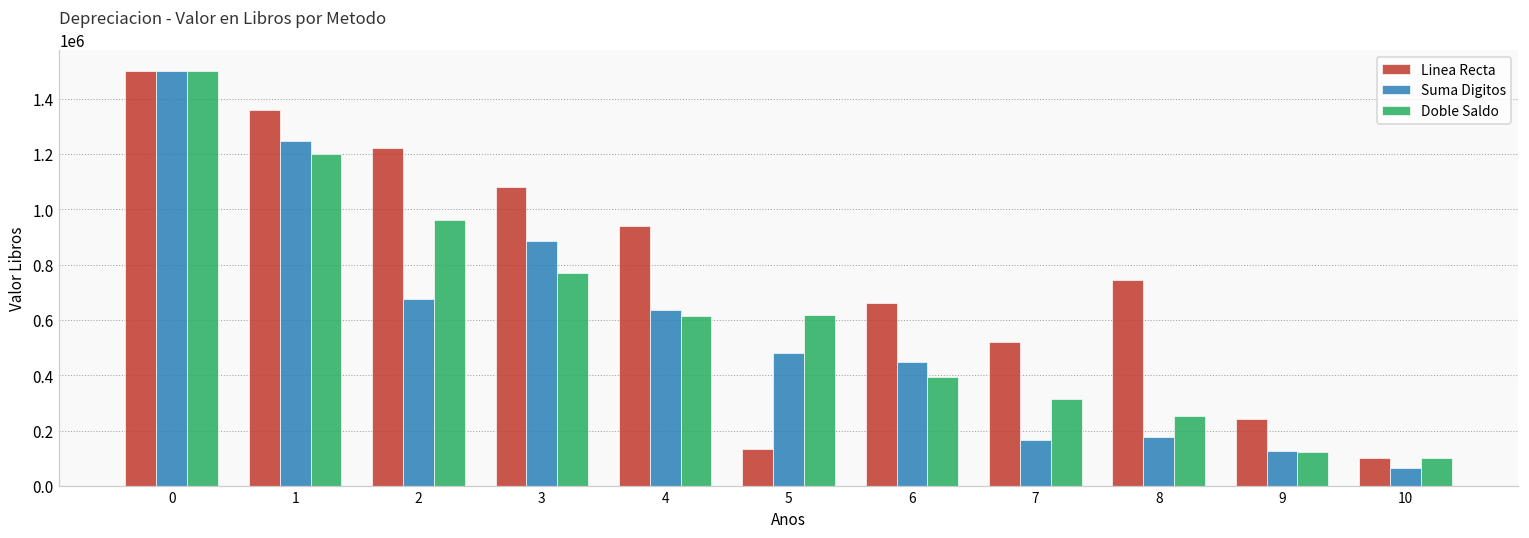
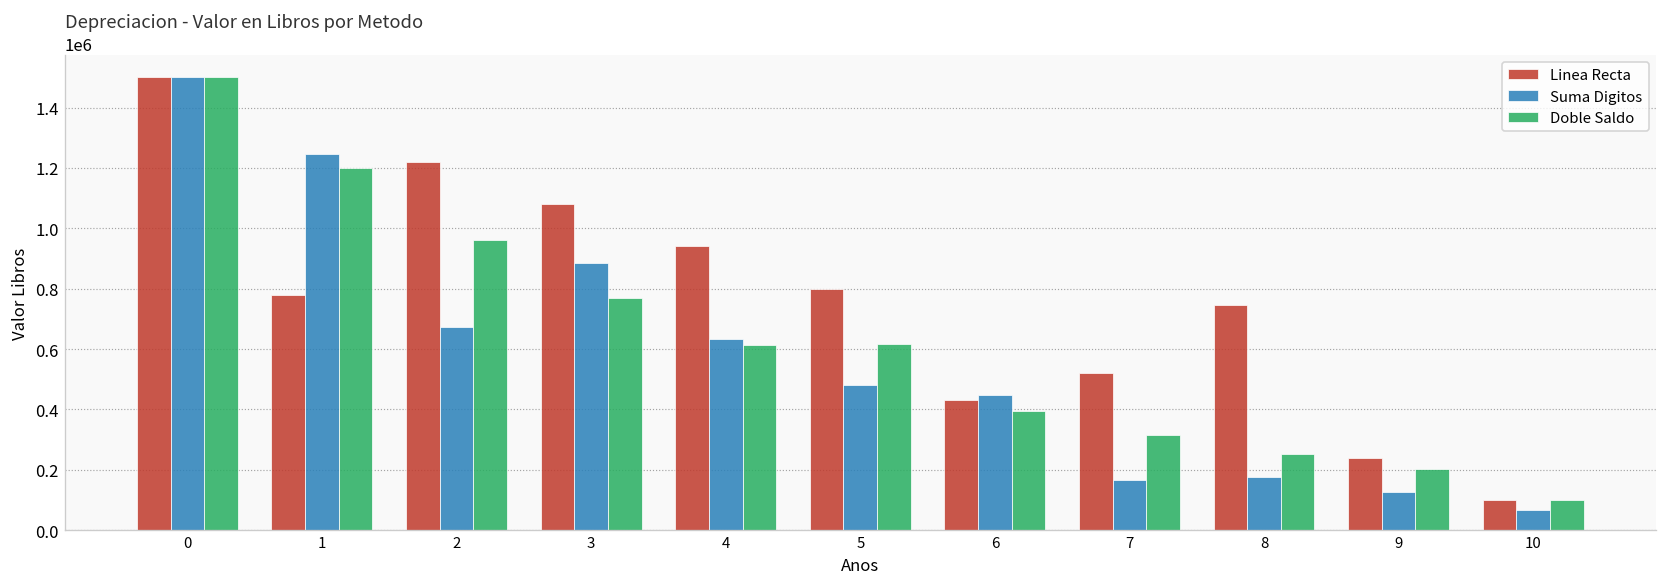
Linea Recta, 1: 1360000 -> 780000
Linea Recta, 5: 130000 -> 800000
Linea Recta, 6: 660000 -> 430000
Doble Saldo, 9: 120000 -> 200000
